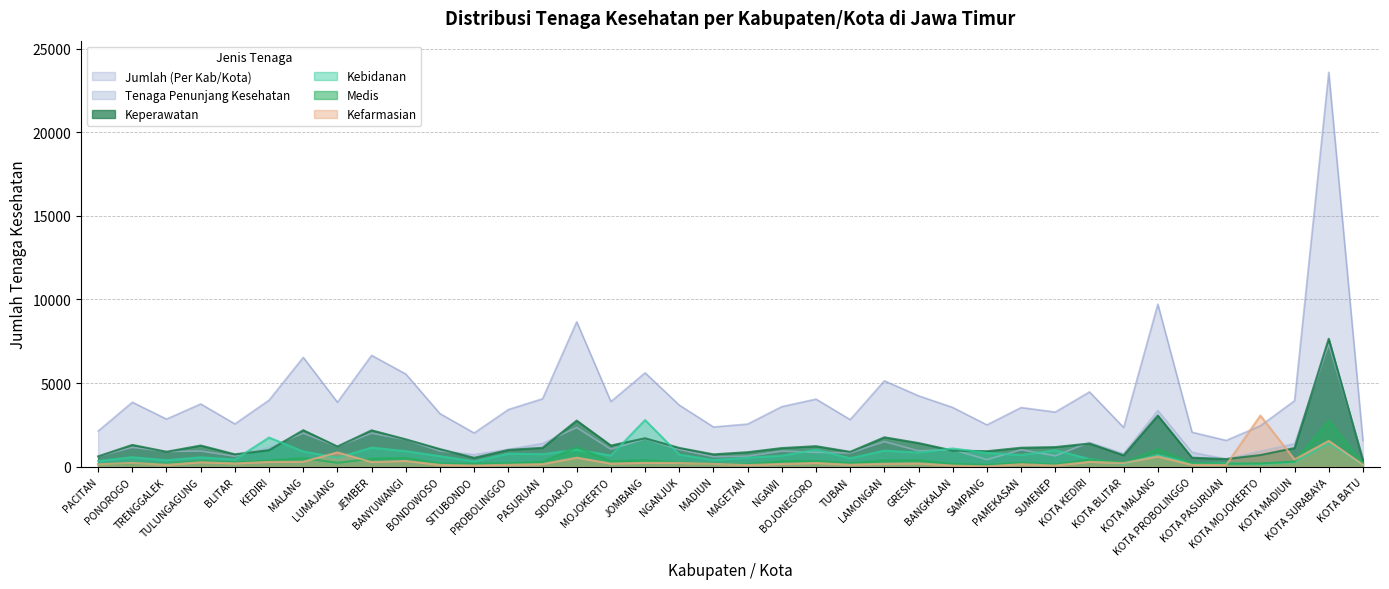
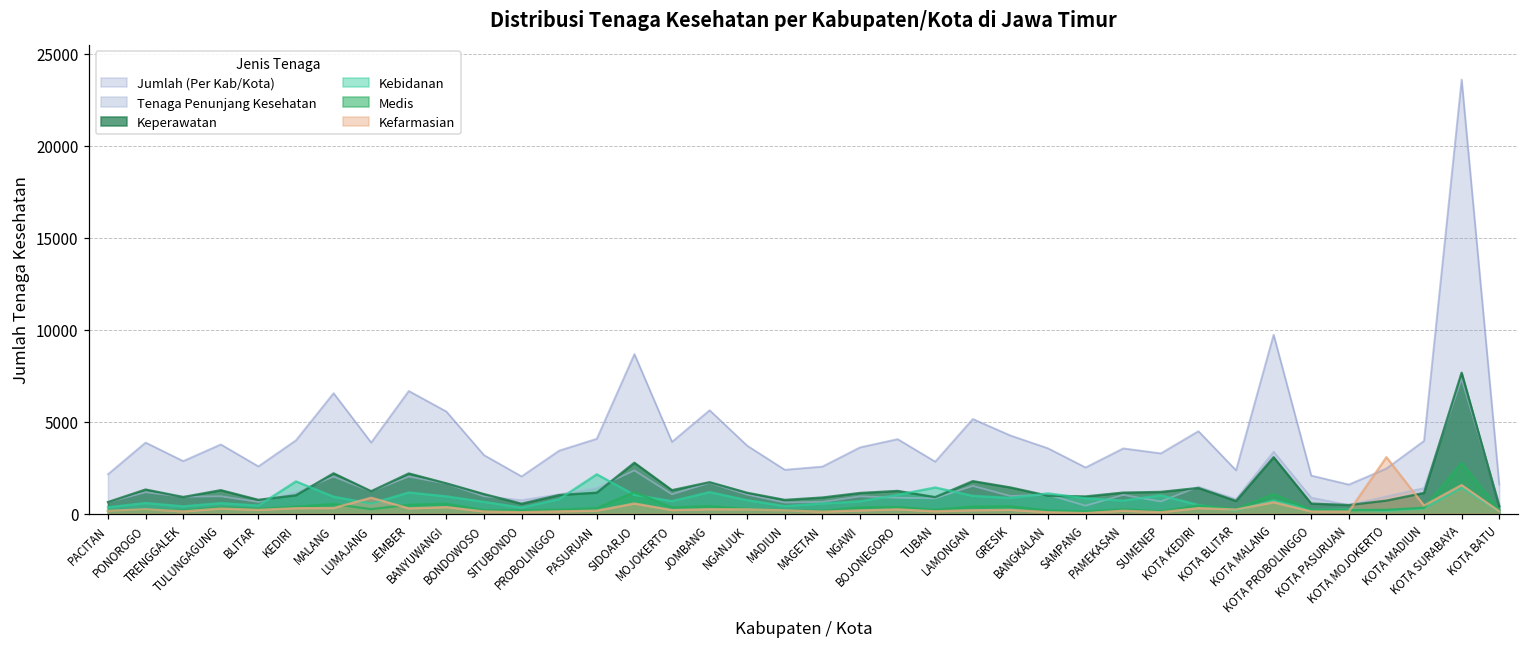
Kebidanan, PASURUAN: 800 -> 2100
Kebidanan, JOMBANG: 2800 -> 1200
Kebidanan, TUBAN: 500 -> 1400
